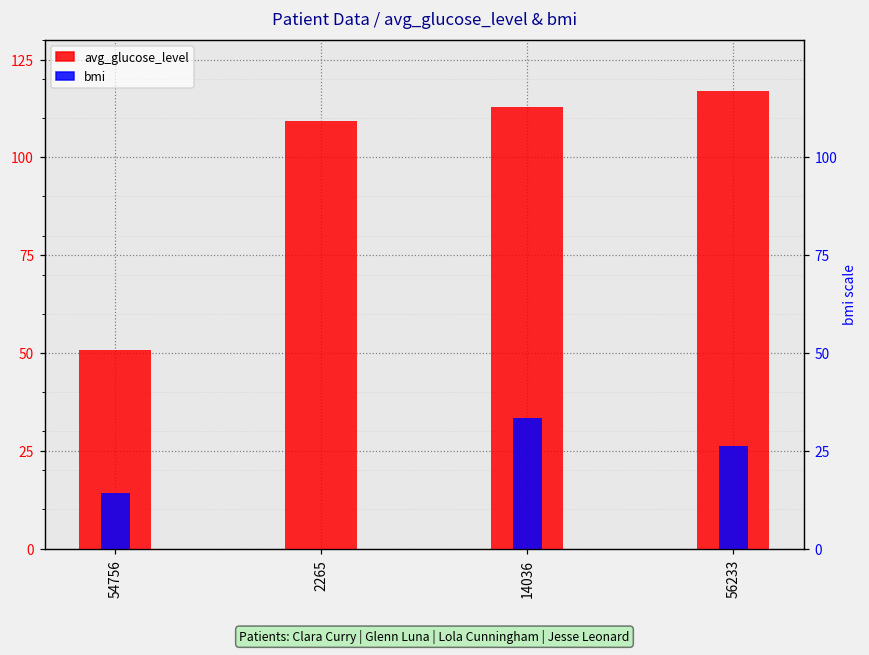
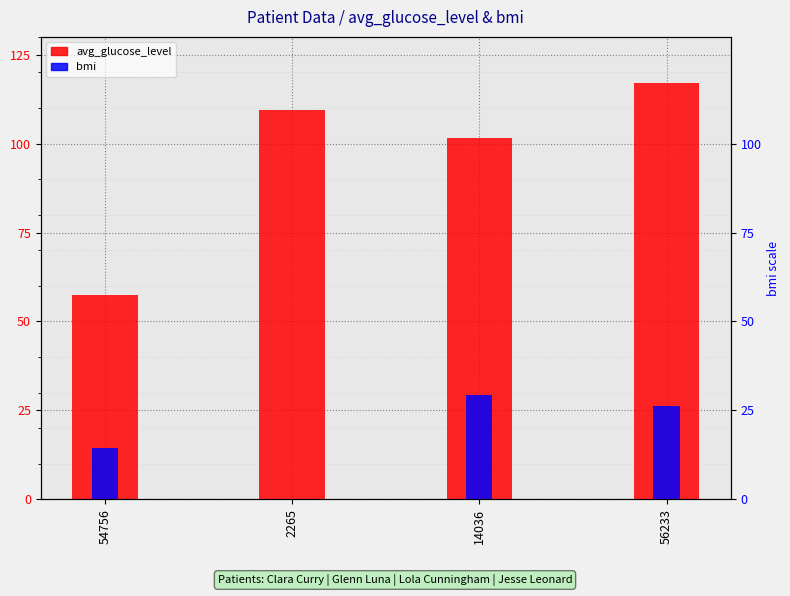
avg_glucose_level, 54756: 51 -> 57
avg_glucose_level, 14036: 113 -> 101
bmi, 14036: 33 -> 29
